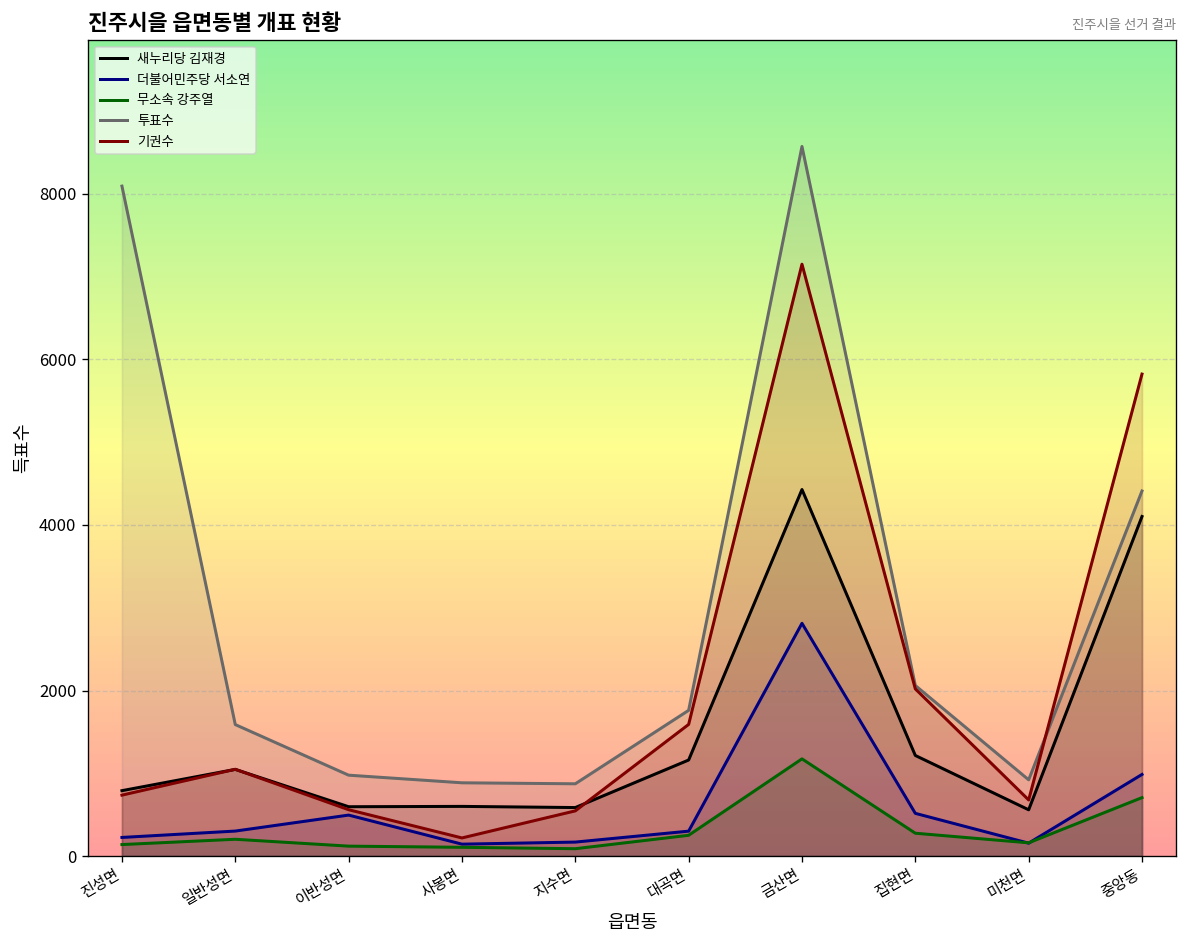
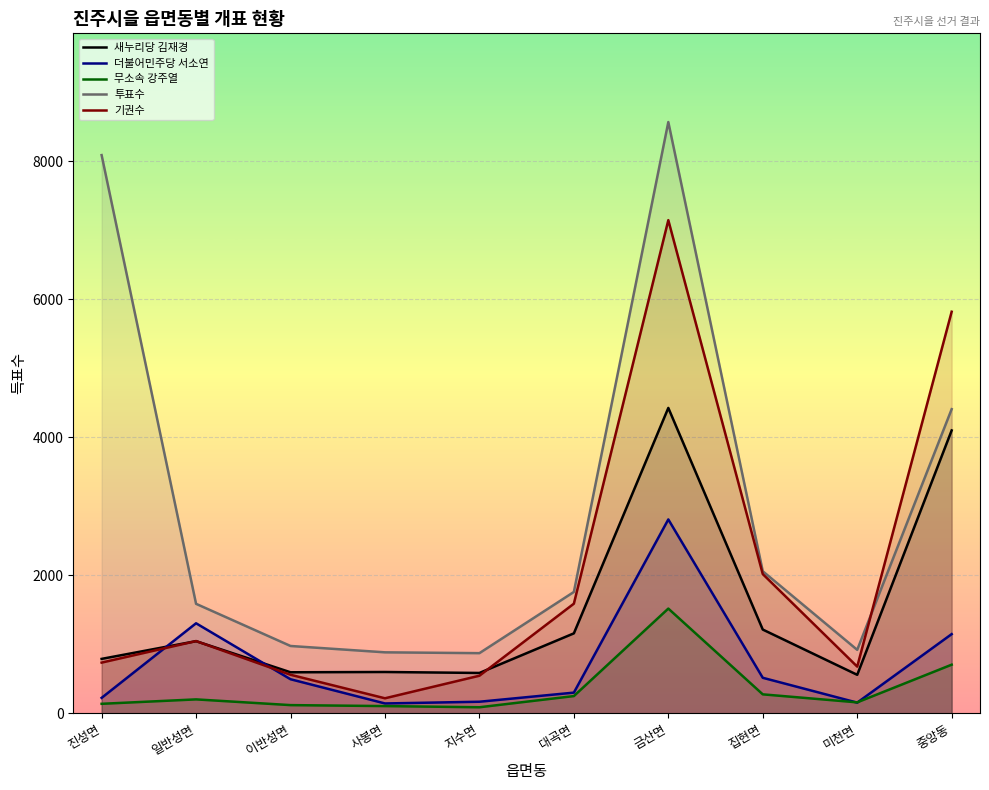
더불어민주당 서소연, 일반성면: 300 -> 1300
무소속 강주열, 금산면: 1200 -> 1500
더불어민주당 서소연, 중앙동: 1000 -> 1200
